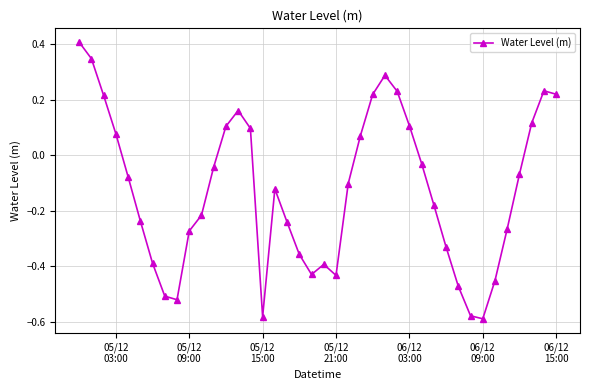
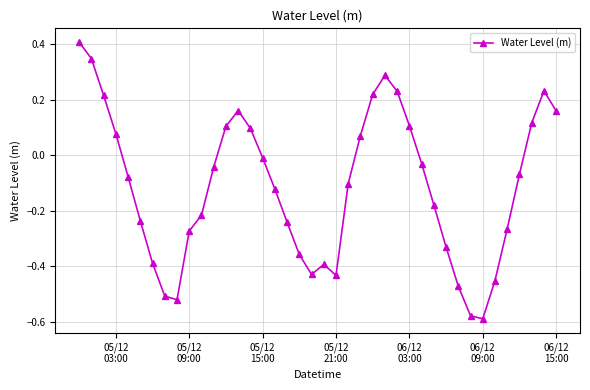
05/12 15:00: -0.58 -> -0.01
06/12 15:00: 0.22 -> 0.16
